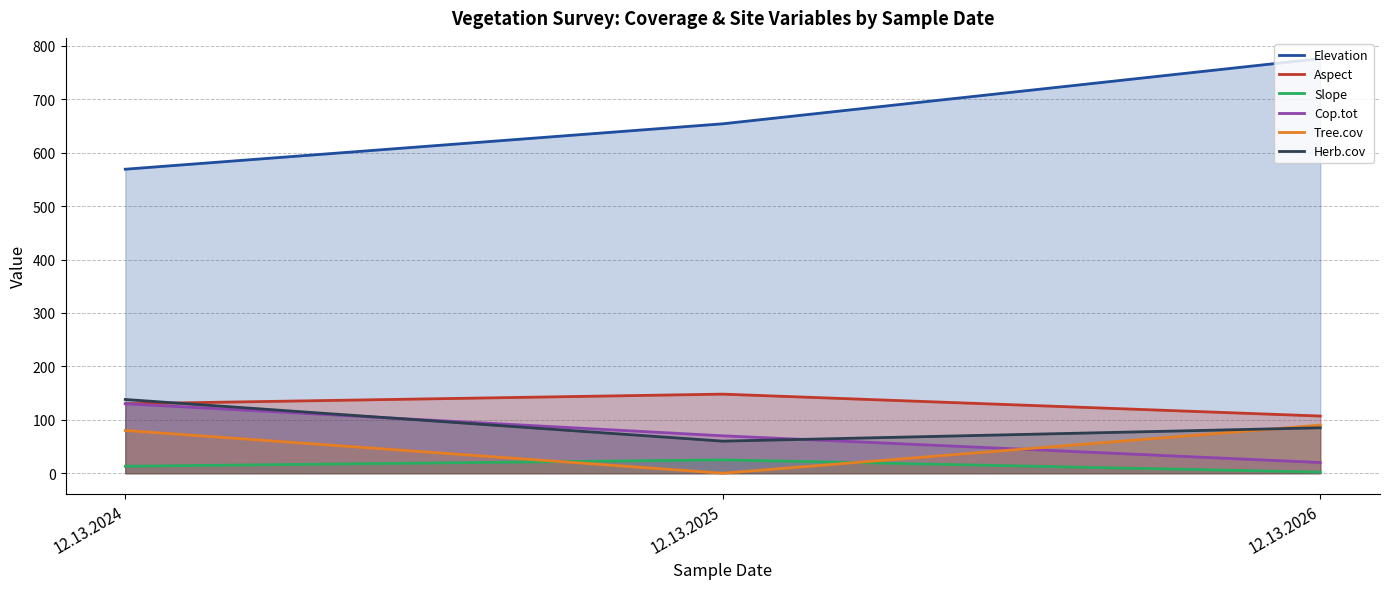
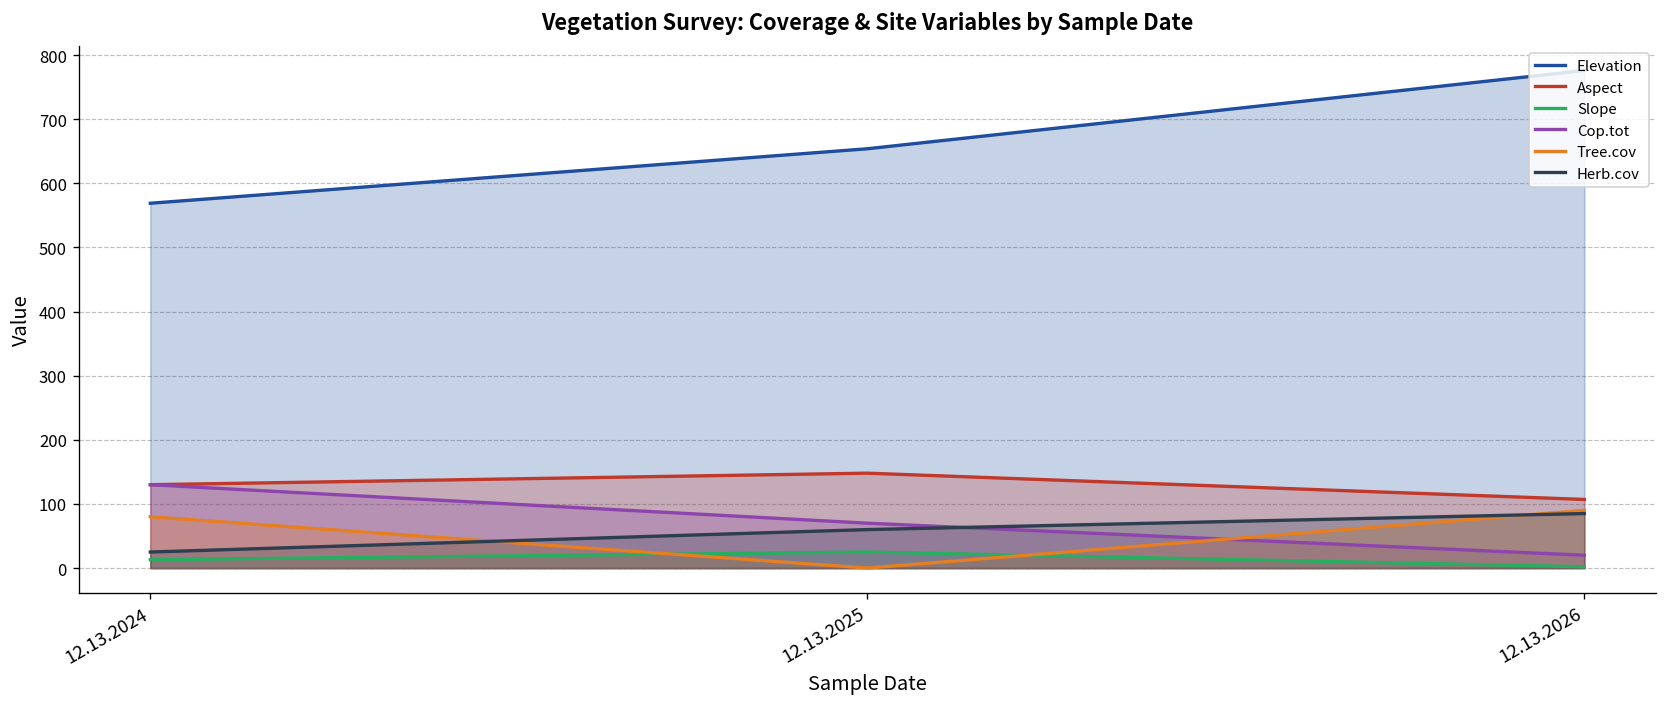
Herb.cov, 12.13.2024: 140 -> 30
